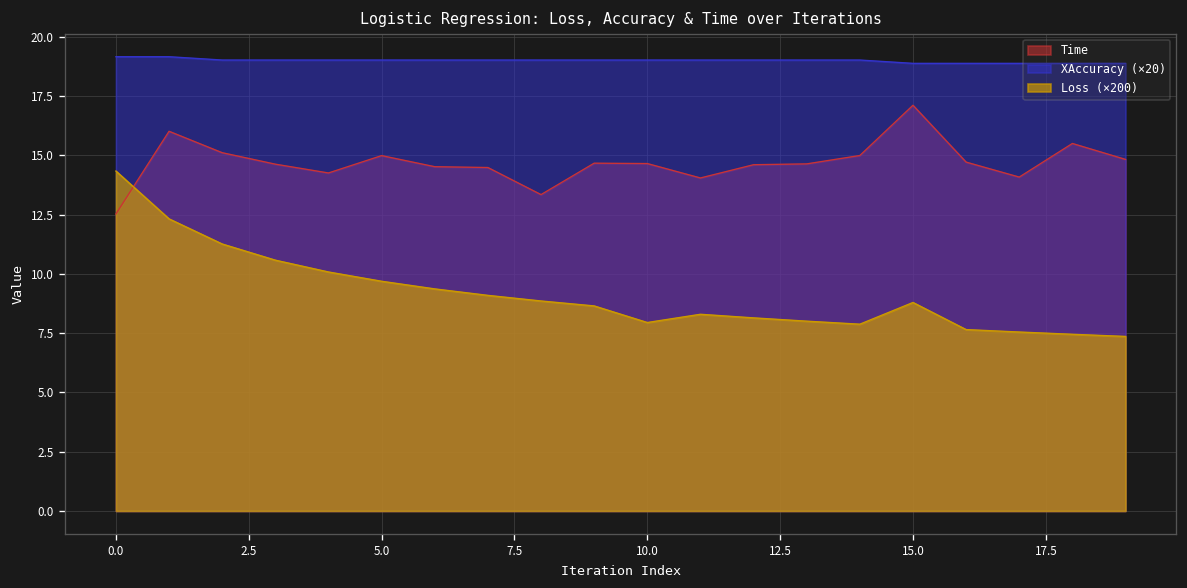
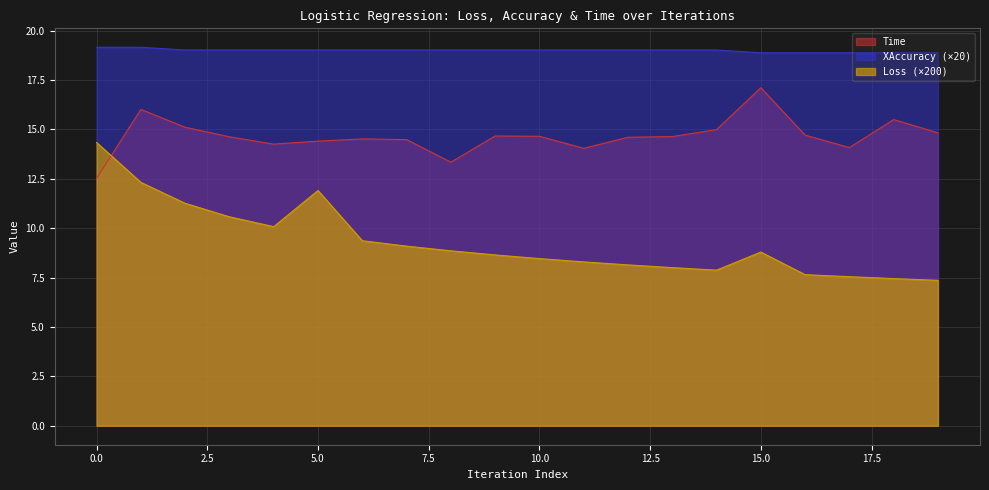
Time, 5.0: 15.0 -> 14.4
Loss (×200), 5.0: 9.7 -> 11.9
Loss (×200), 10.0: 7.9 -> 8.5
